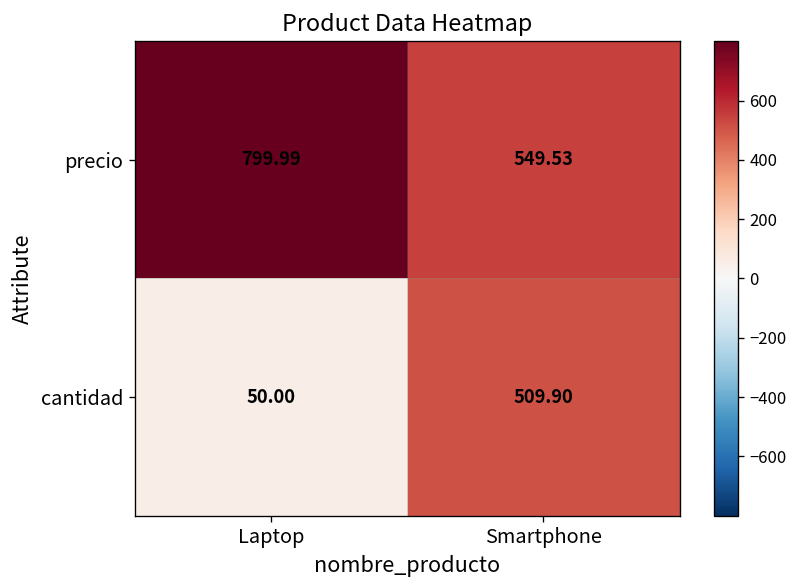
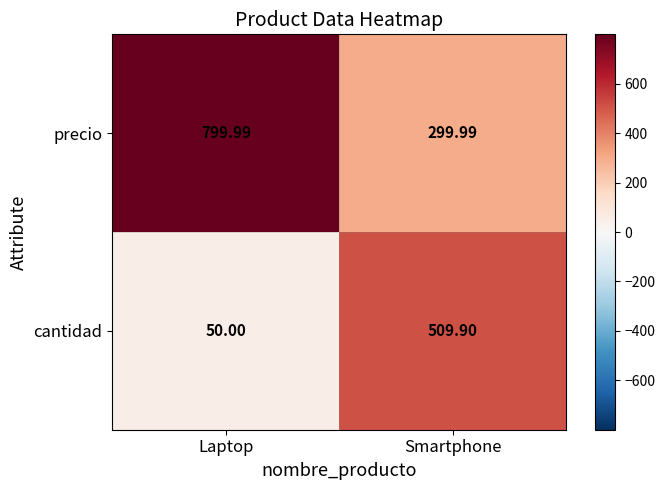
precio, Smartphone: 549.53 -> 299.99
